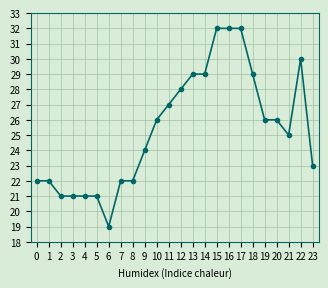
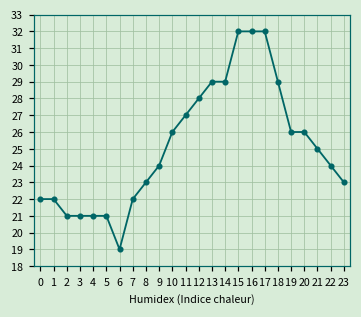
8: 22 -> 23
22: 30 -> 24
